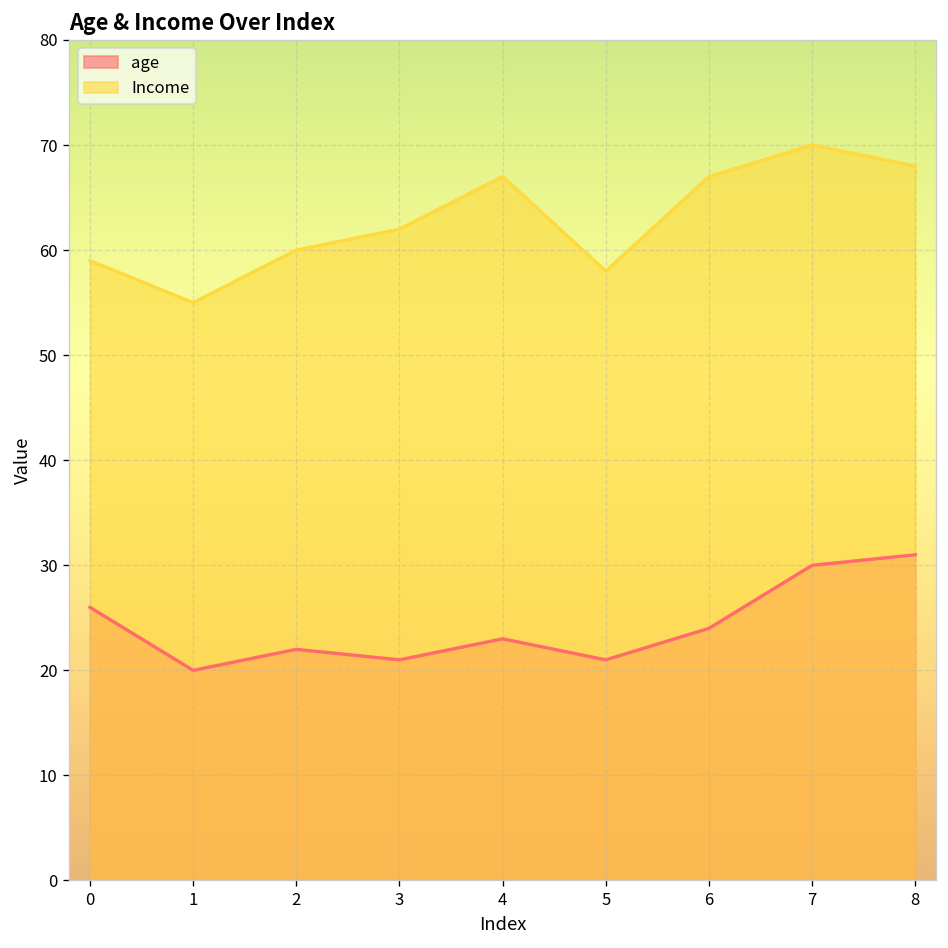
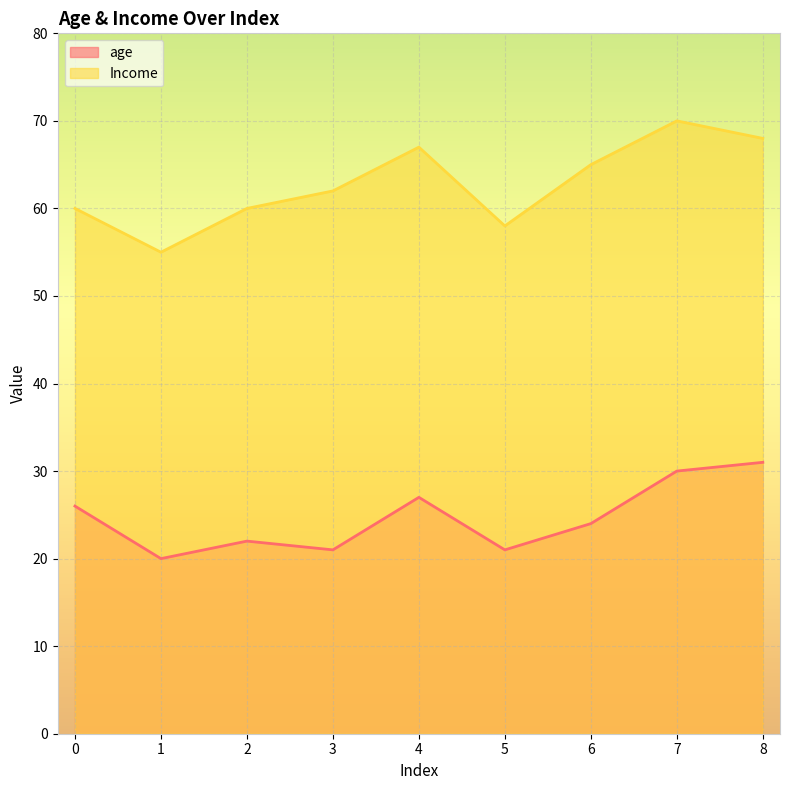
Income, 0: 59 -> 60
age, 4: 23 -> 27
Income, 6: 67 -> 65
